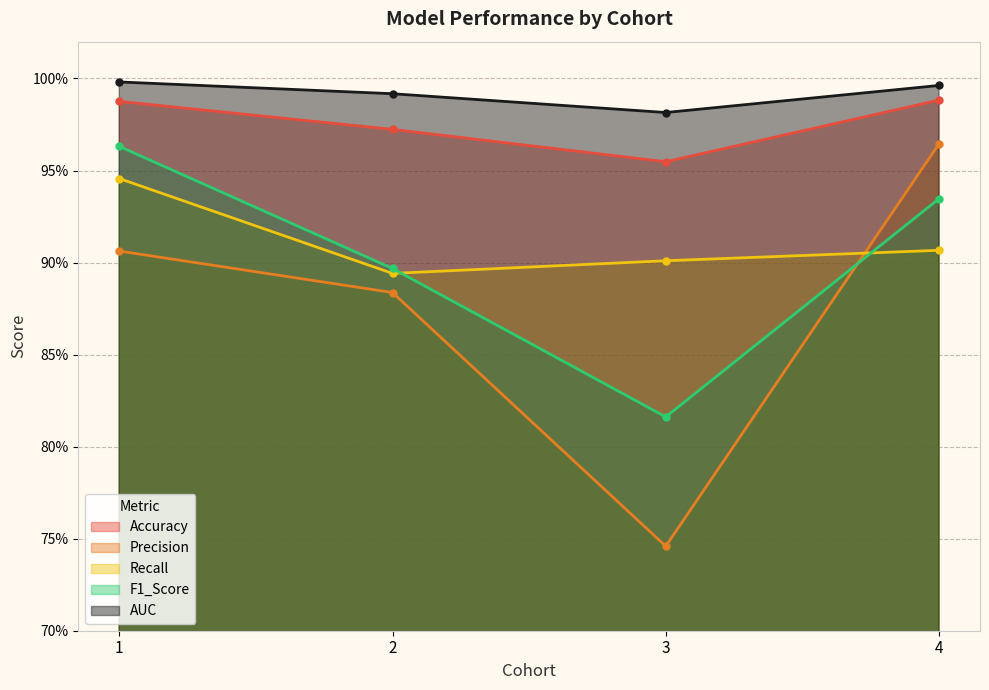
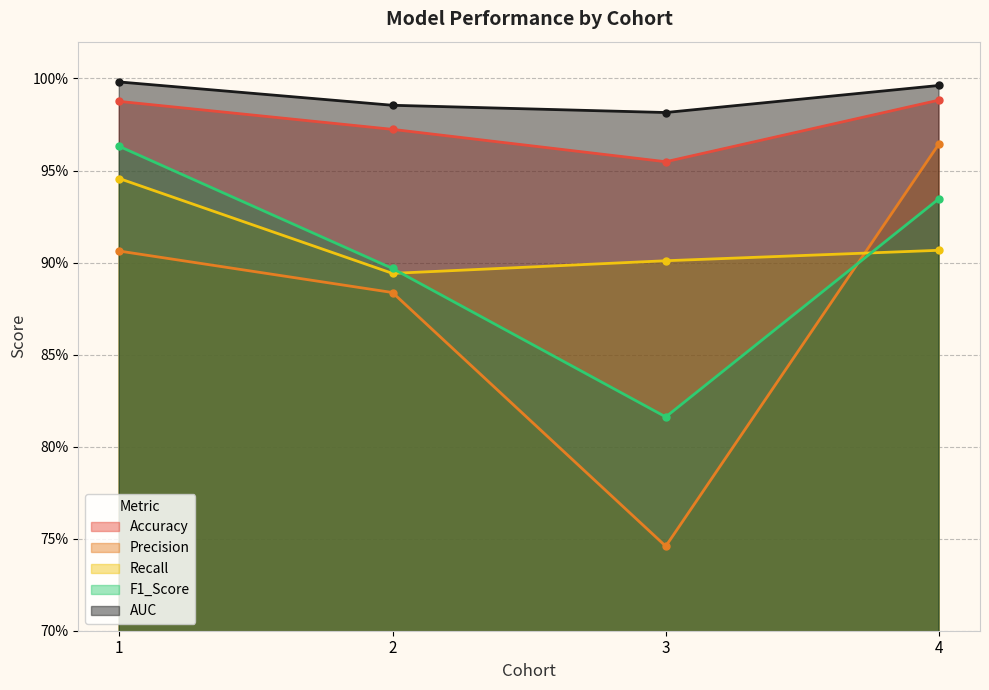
AUC, 2: 99.2% -> 98.5%
